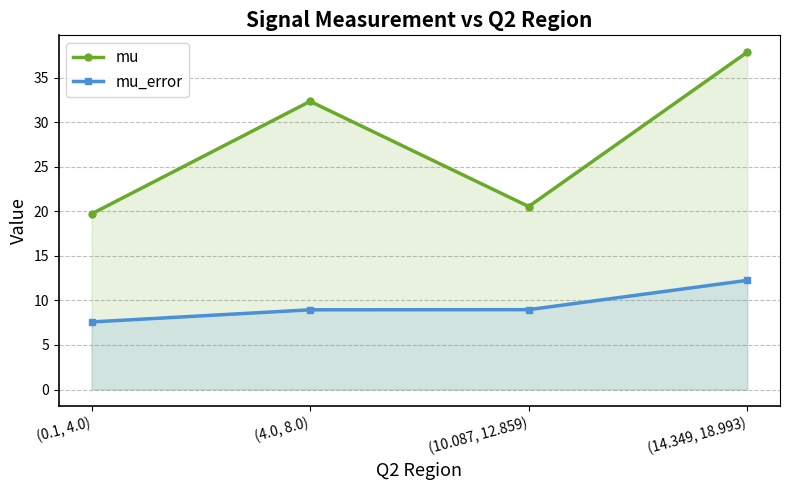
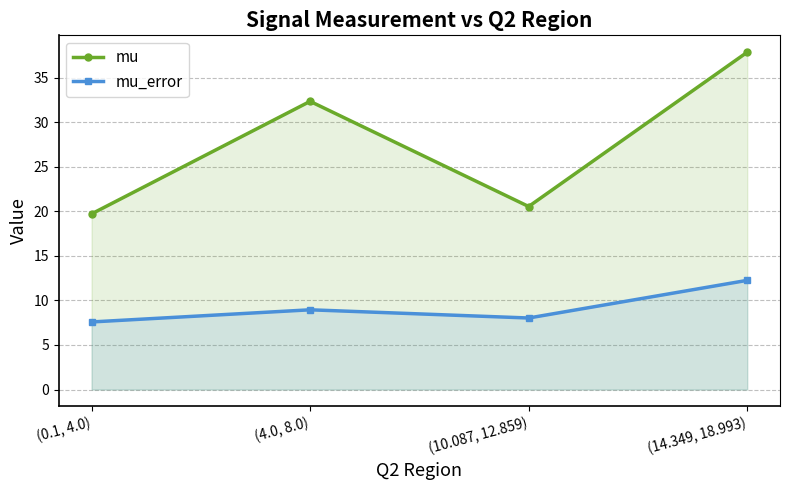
mu_error, (10.087, 12.859): 9 -> 8
